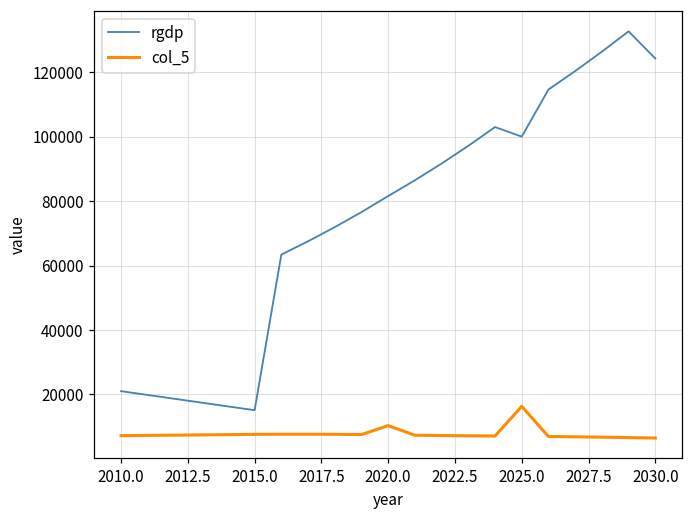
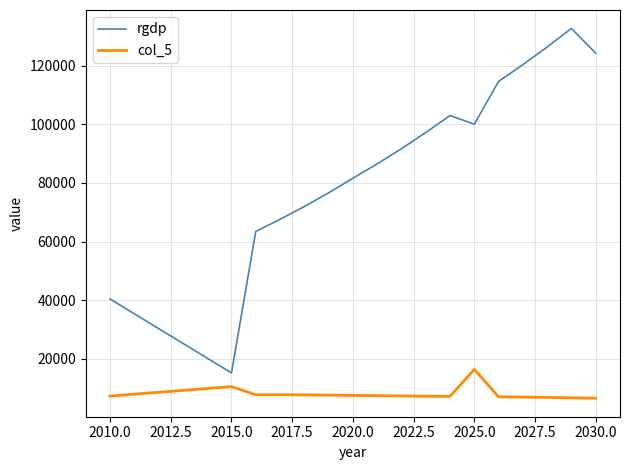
rgdp, 2010.0: 21000 -> 40000
col_5, 2015.0: 8000 -> 10000
col_5, 2020.0: 10000 -> 7000
